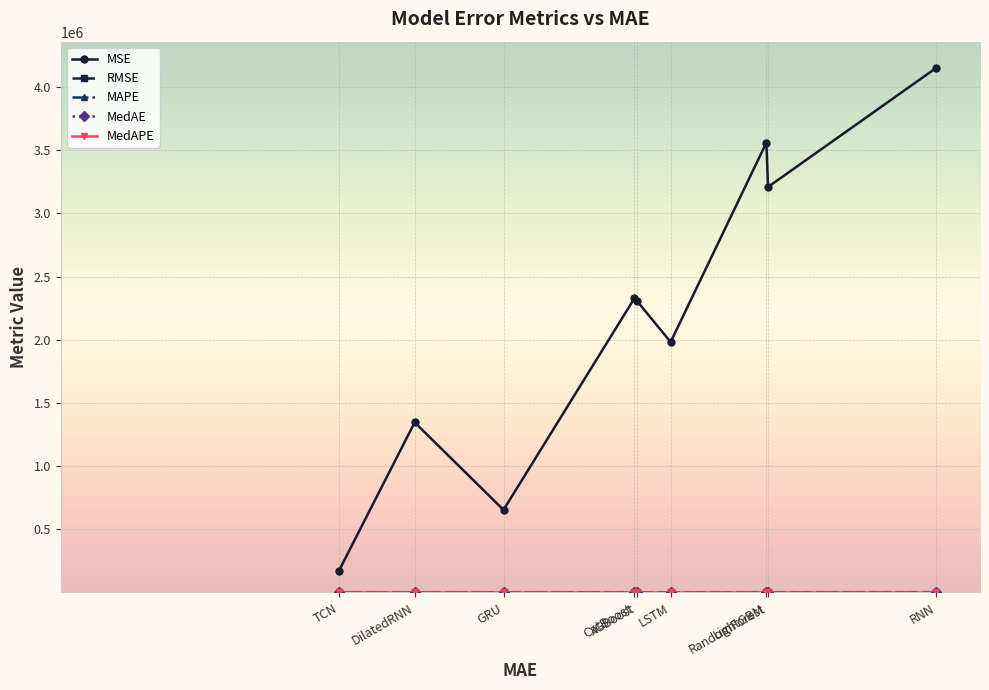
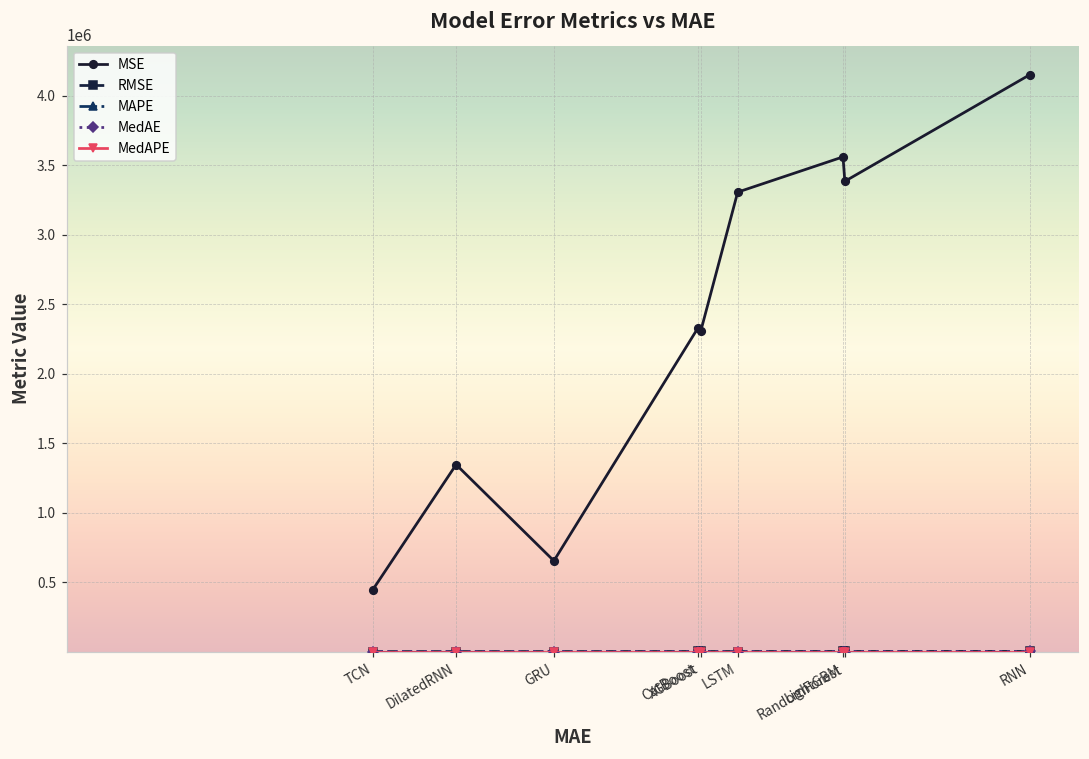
MSE, TCN: 170000 -> 450000
MSE, LSTM: 1980000 -> 3310000
MSE, RandomForest: 3210000 -> 3380000
